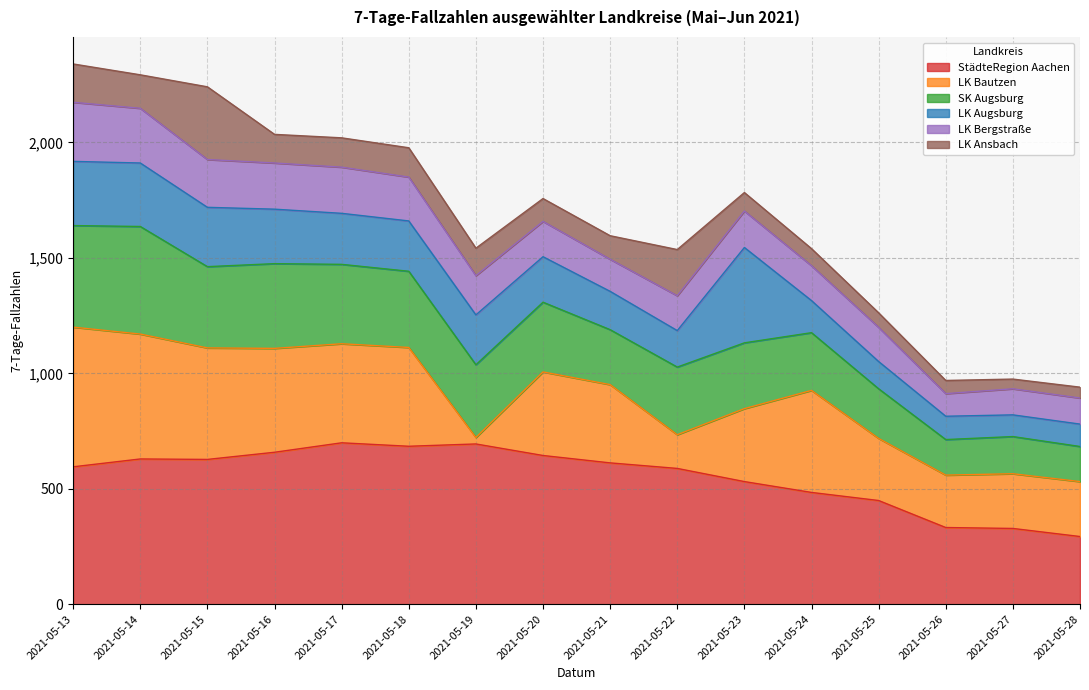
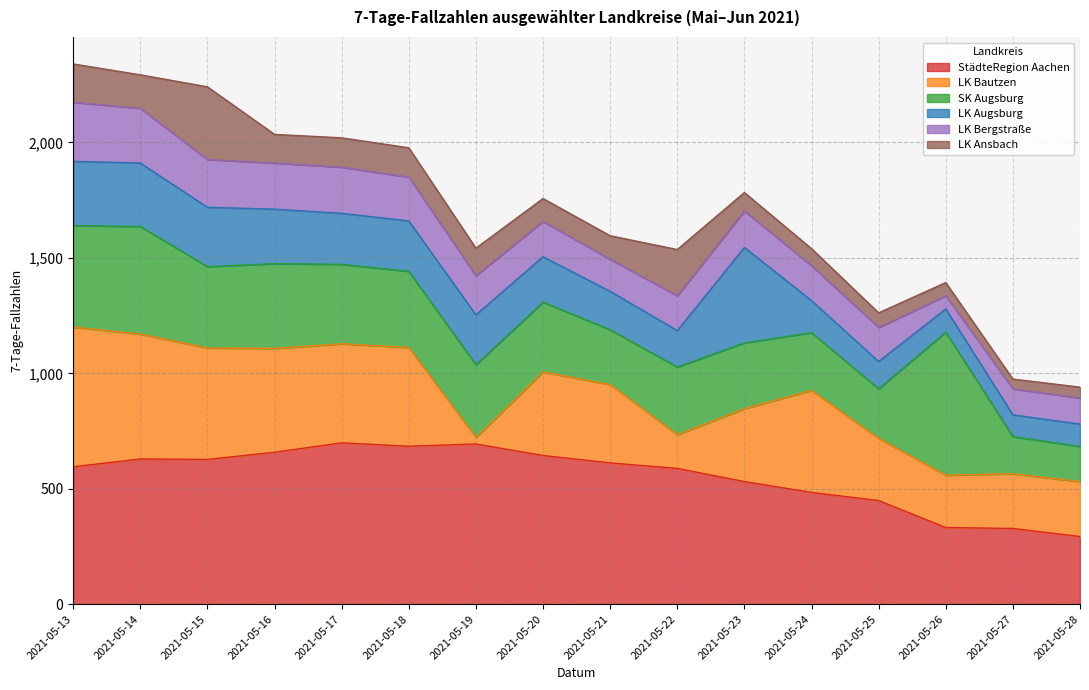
SK Augsburg, 2021-05-26: 150 -> 620
LK Bergstraße, 2021-05-26: 100 -> 60
